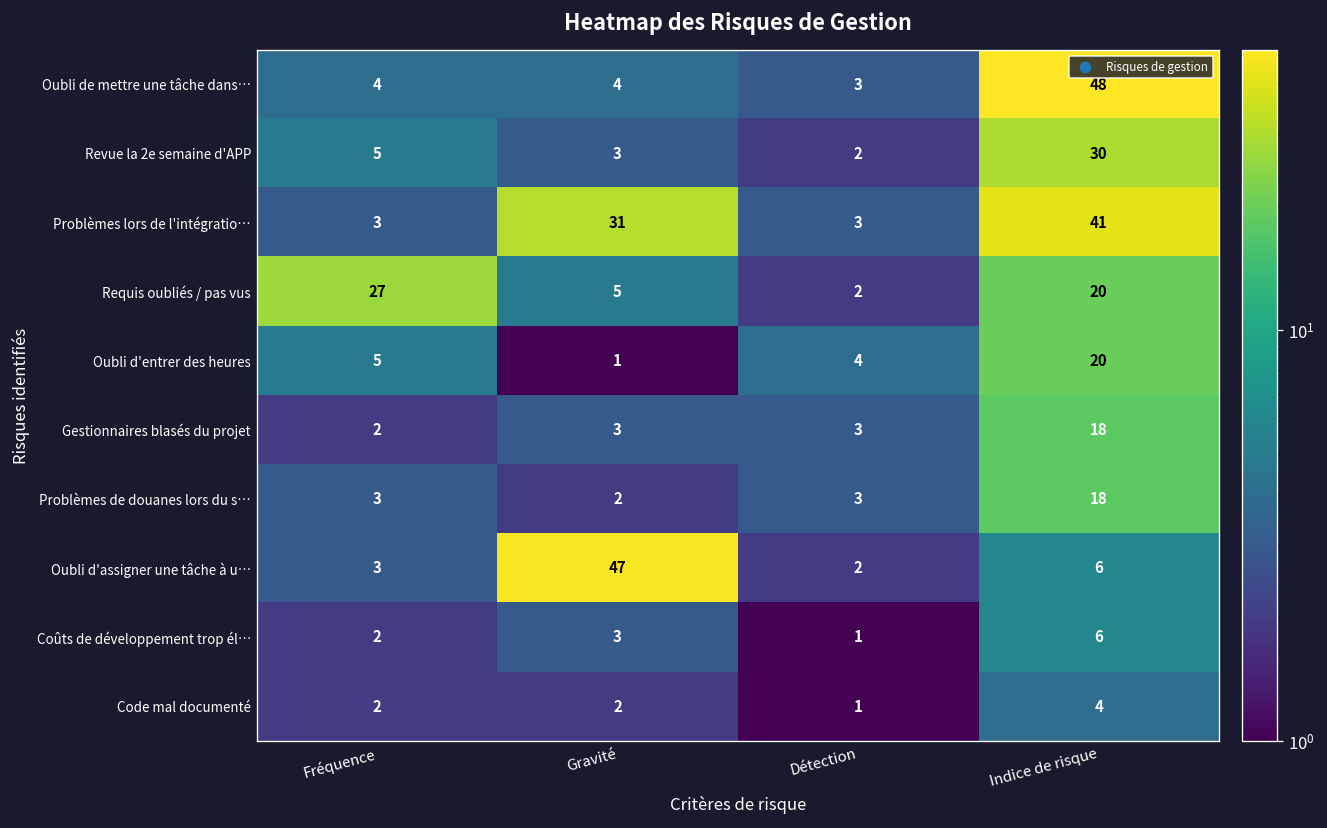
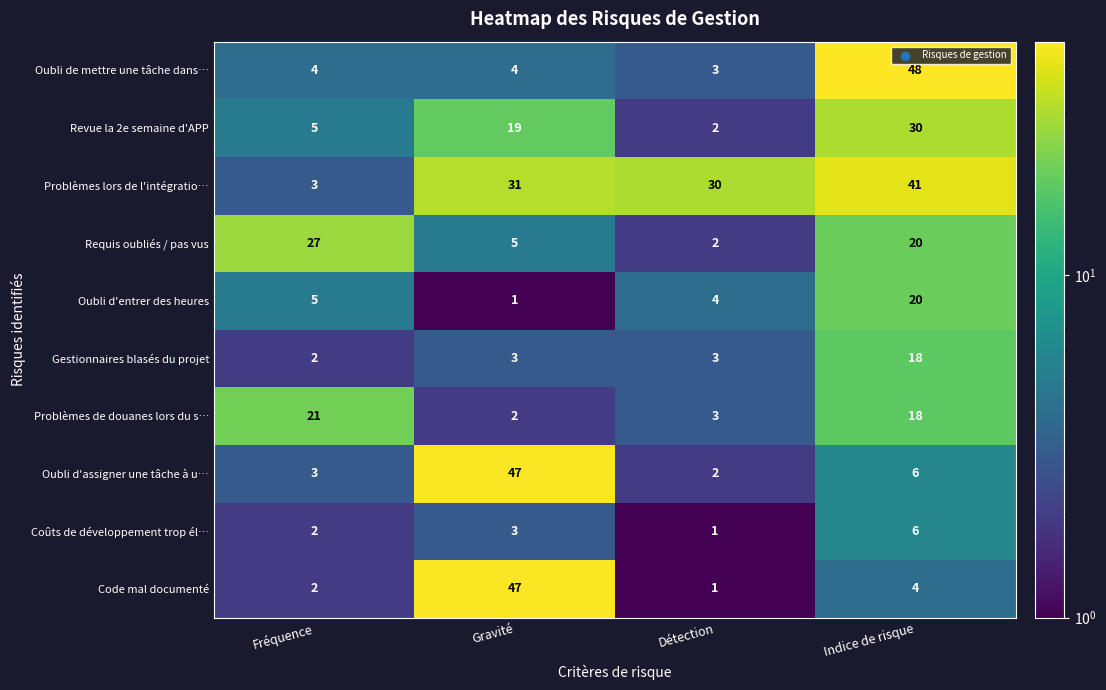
Revue la 2e semaine d'APP, Gravité: 3 -> 19
Problèmes lors de l'intégratio…, Détection: 3 -> 30
Problèmes de douanes lors du s…, Fréquence: 3 -> 21
Code mal documenté, Gravité: 2 -> 47
